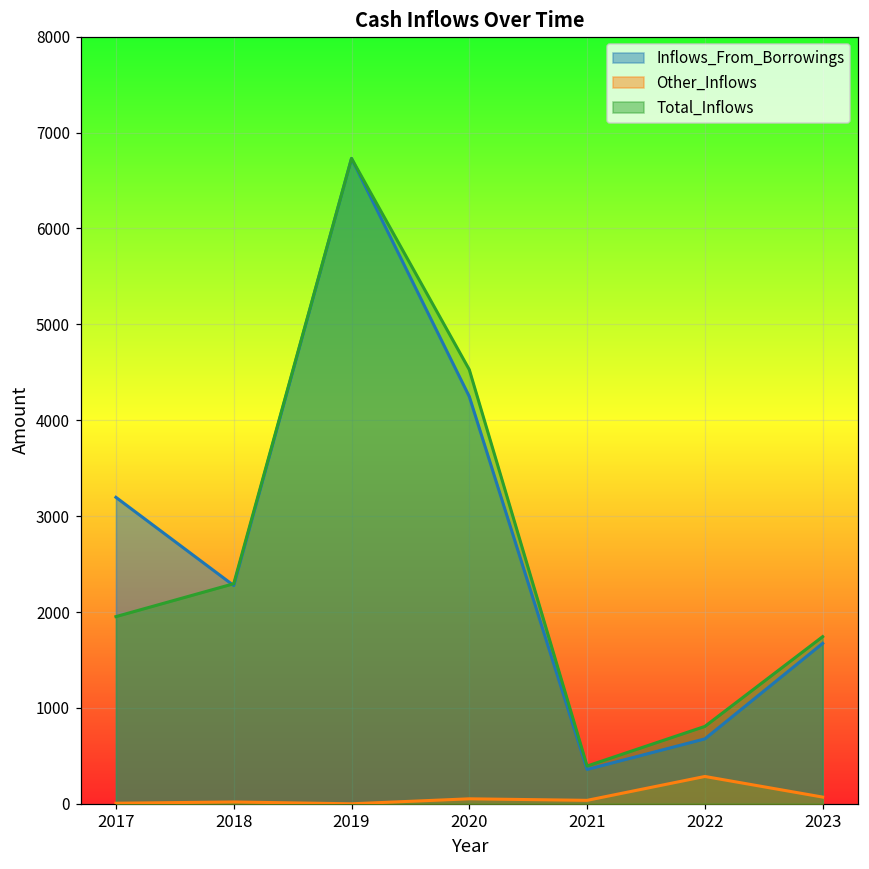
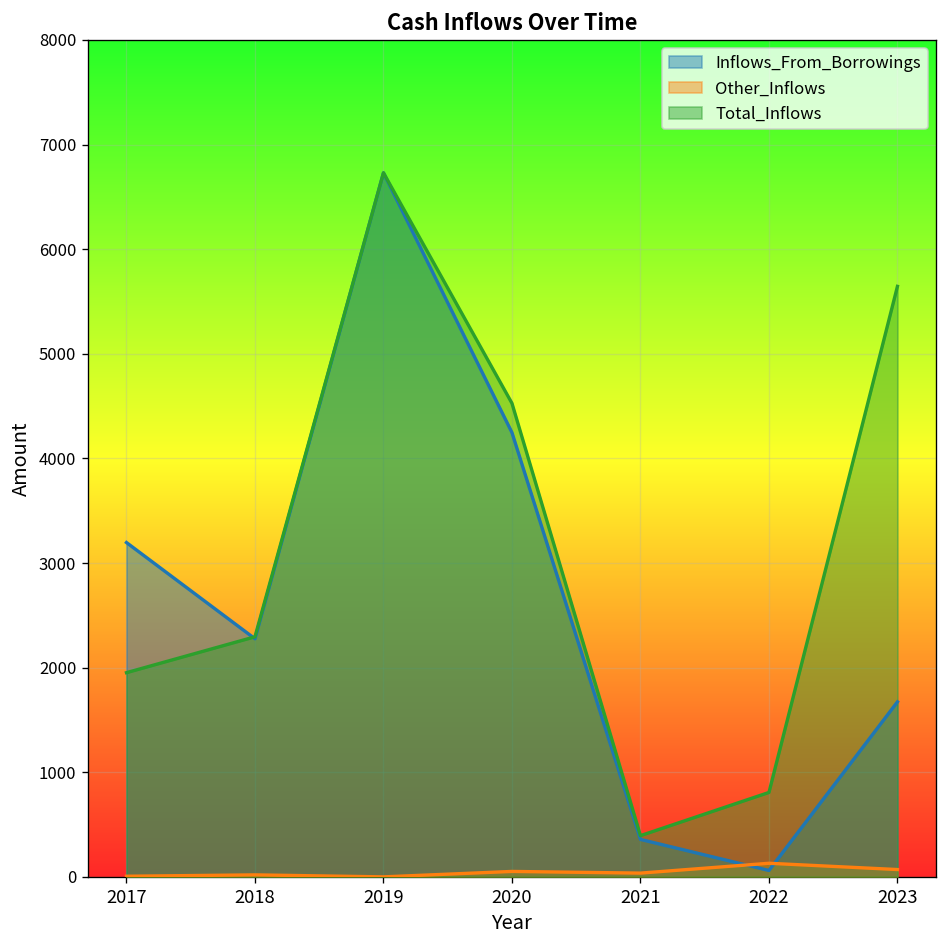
Inflows_From_Borrowings, 2022: 700 -> 100
Other_Inflows, 2022: 300 -> 100
Total_Inflows, 2023: 1700 -> 5600
